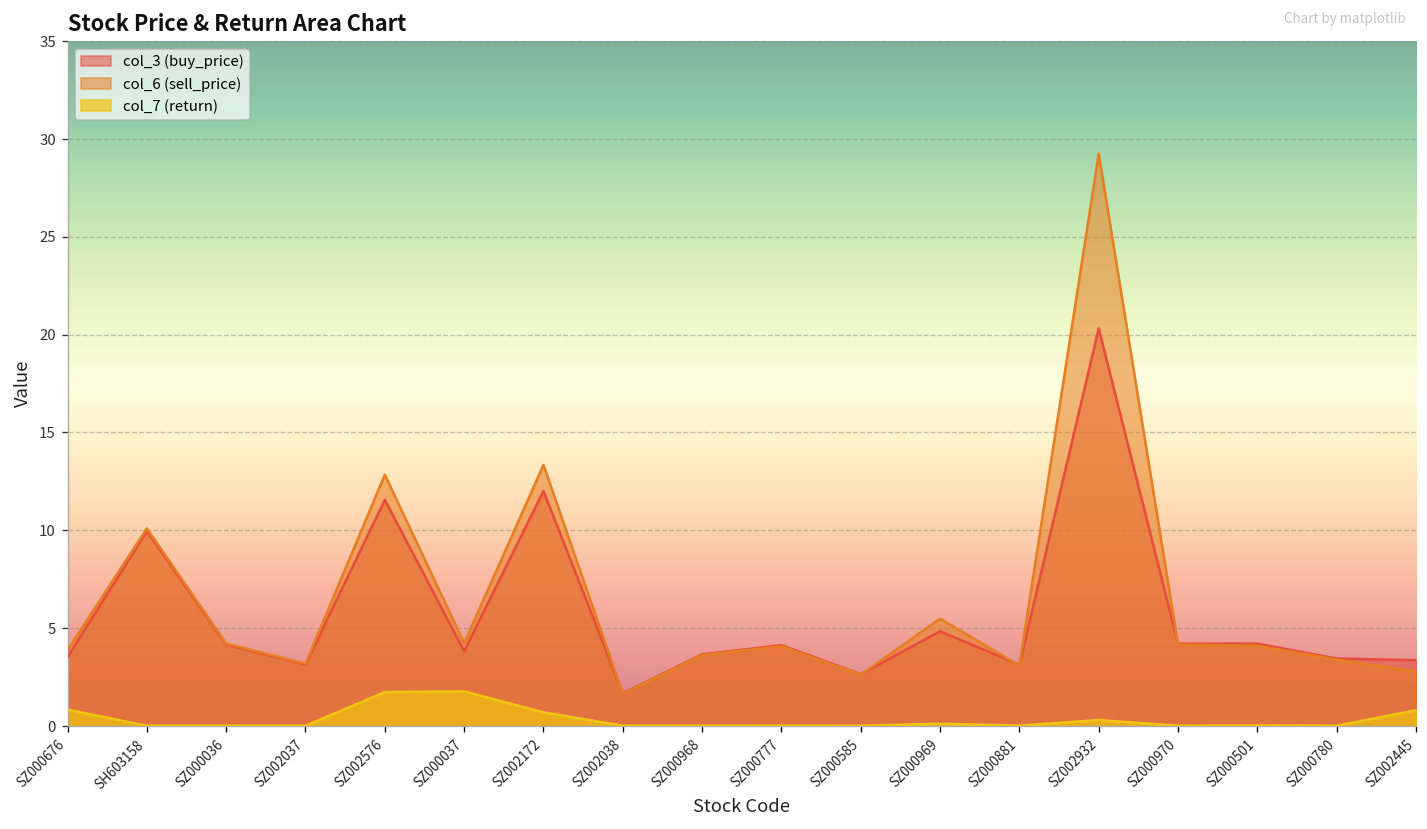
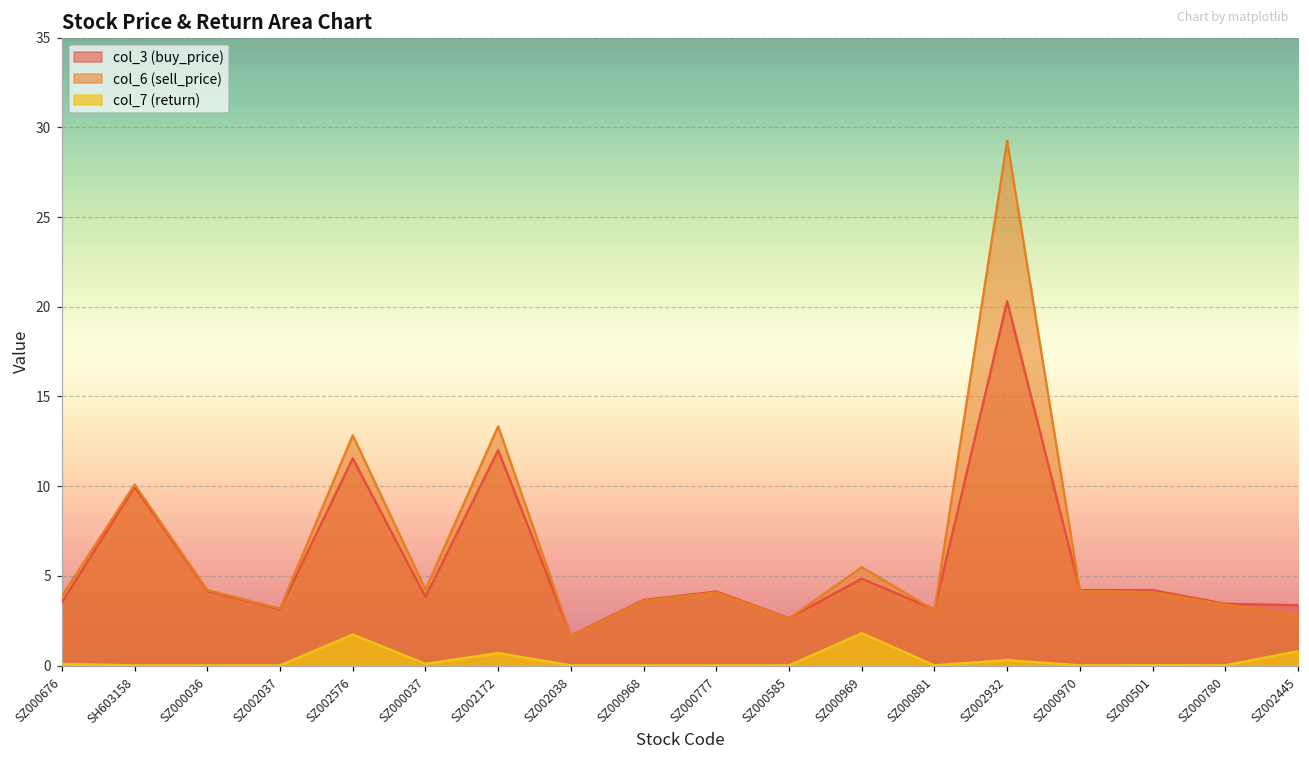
col_7 (return), SZ000676: 0.8 -> 0.1
col_7 (return), SZ000037: 1.8 -> 0.1
col_7 (return), SZ000969: 0.1 -> 1.8
